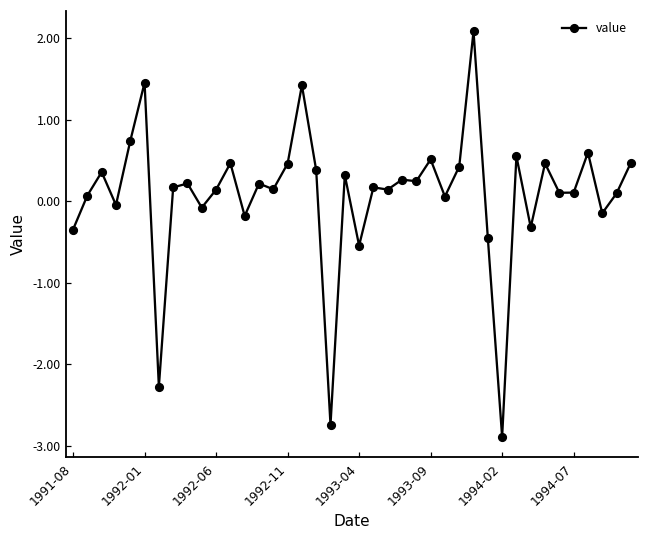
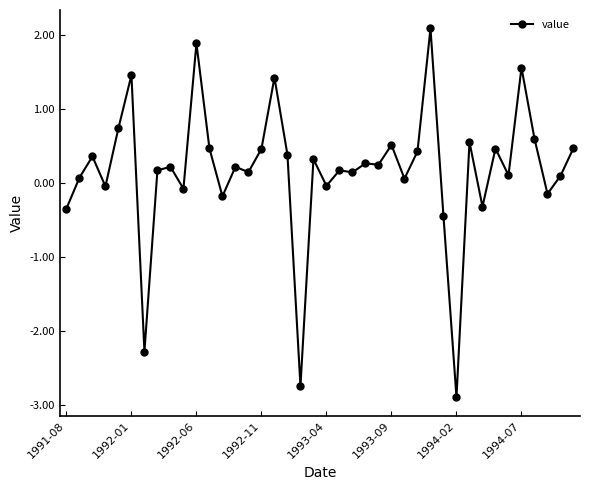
1992-06: 0.1 -> 1.9
1993-04: -0.5 -> 0.0
1994-07: 0.1 -> 1.6
